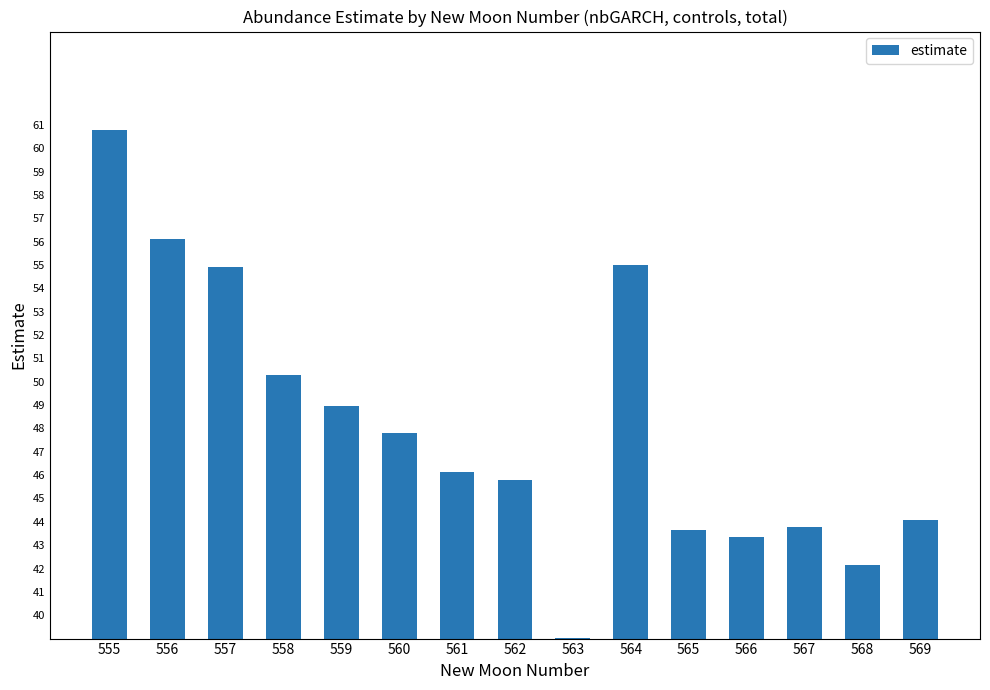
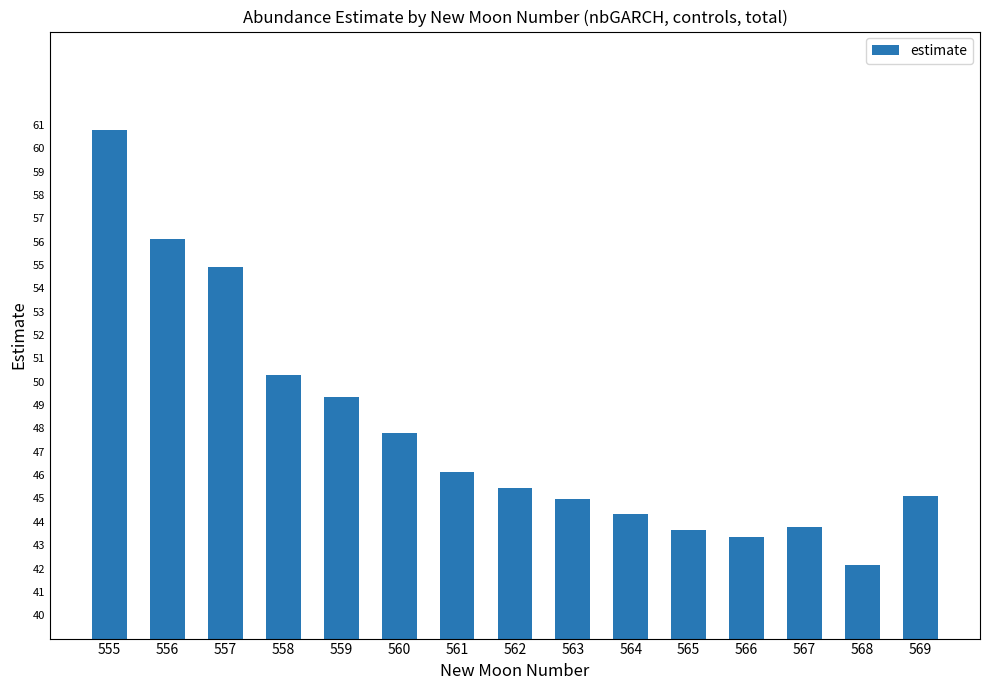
559: 49.0 -> 49.4
562: 45.8 -> 45.4
563: 39.0 -> 45.0
564: 55.0 -> 44.4
569: 44.1 -> 45.1
